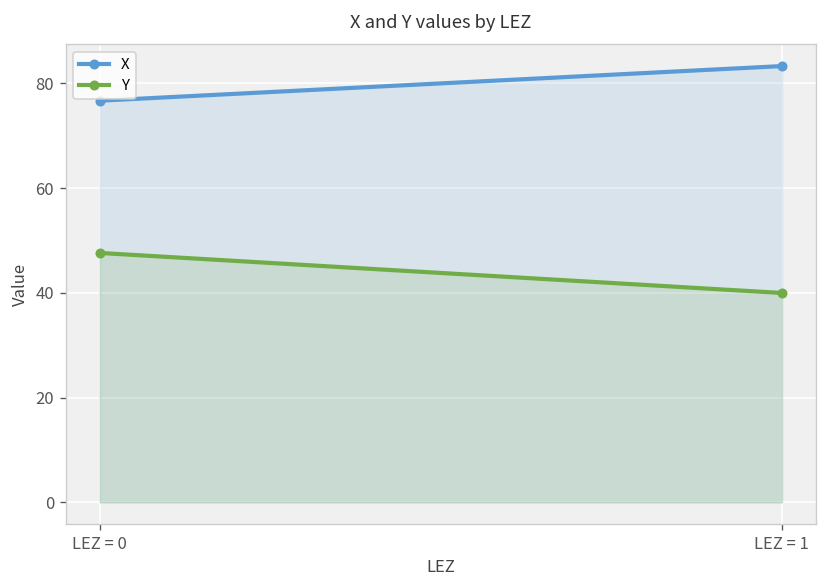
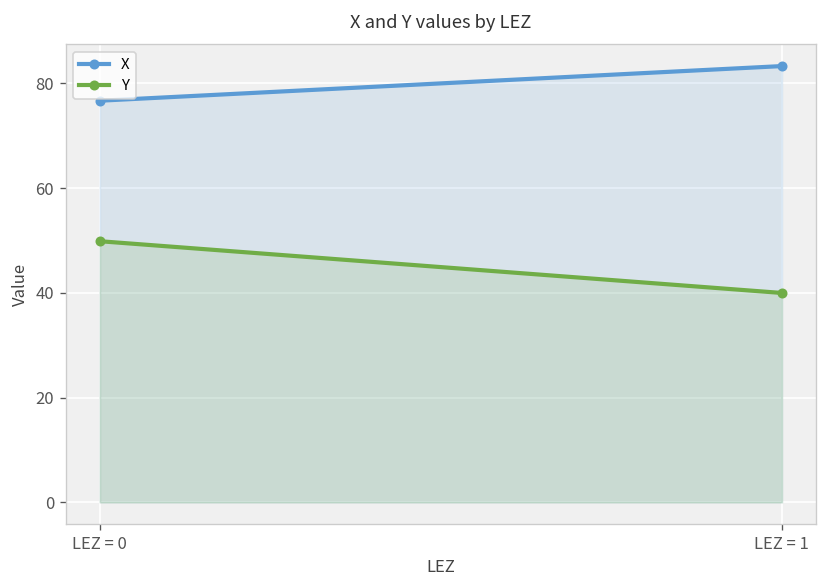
Y, LEZ = 0: 48 -> 50
